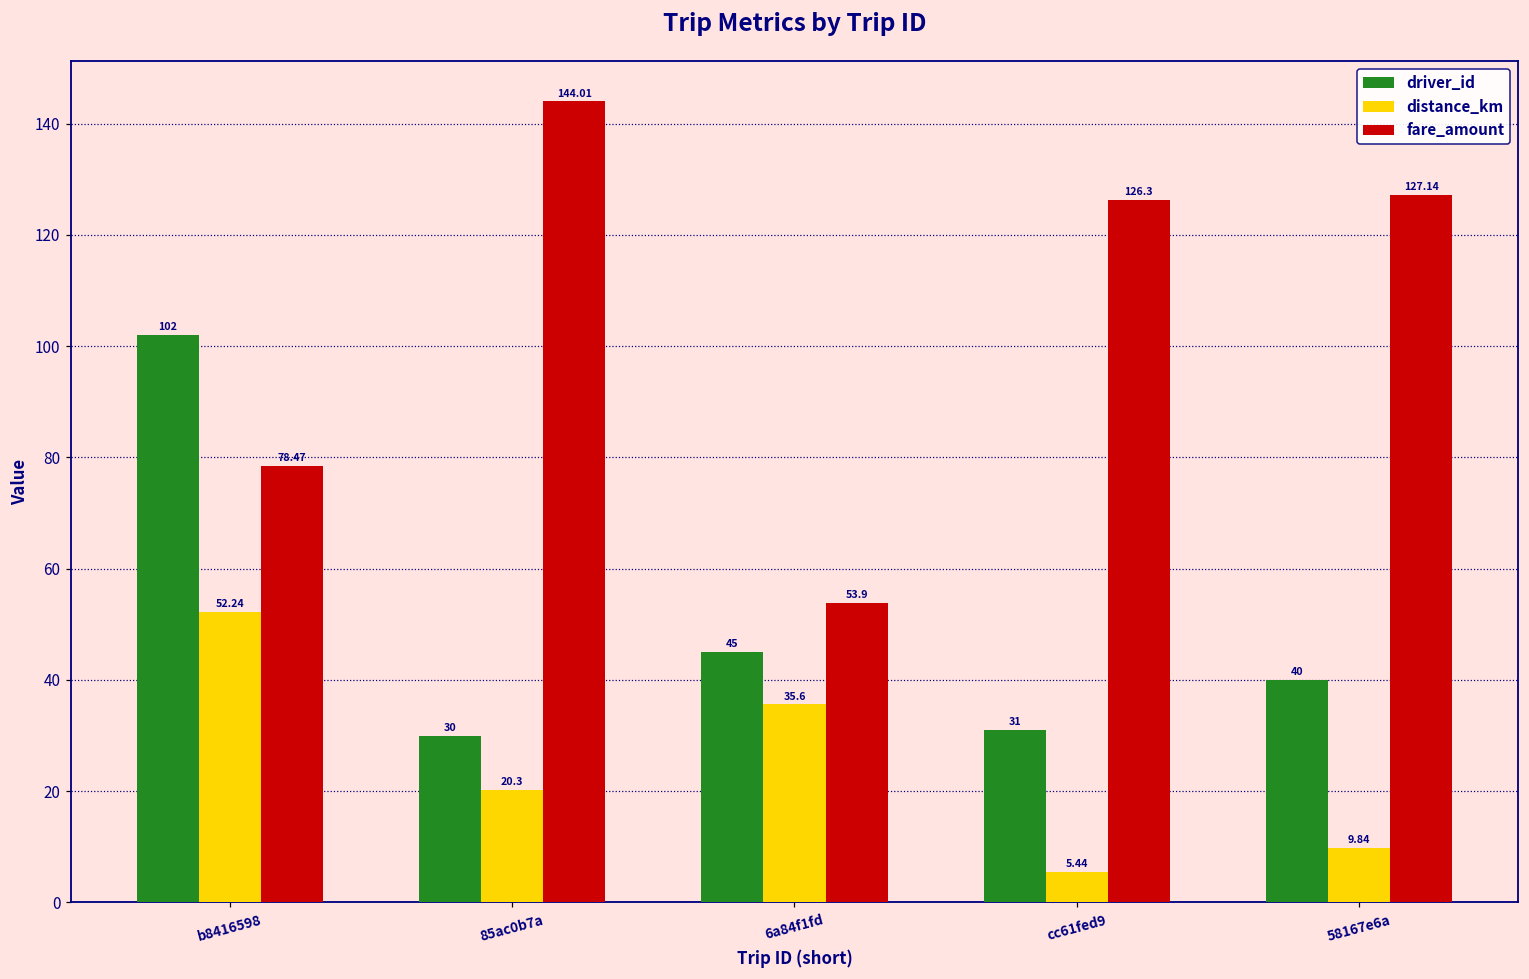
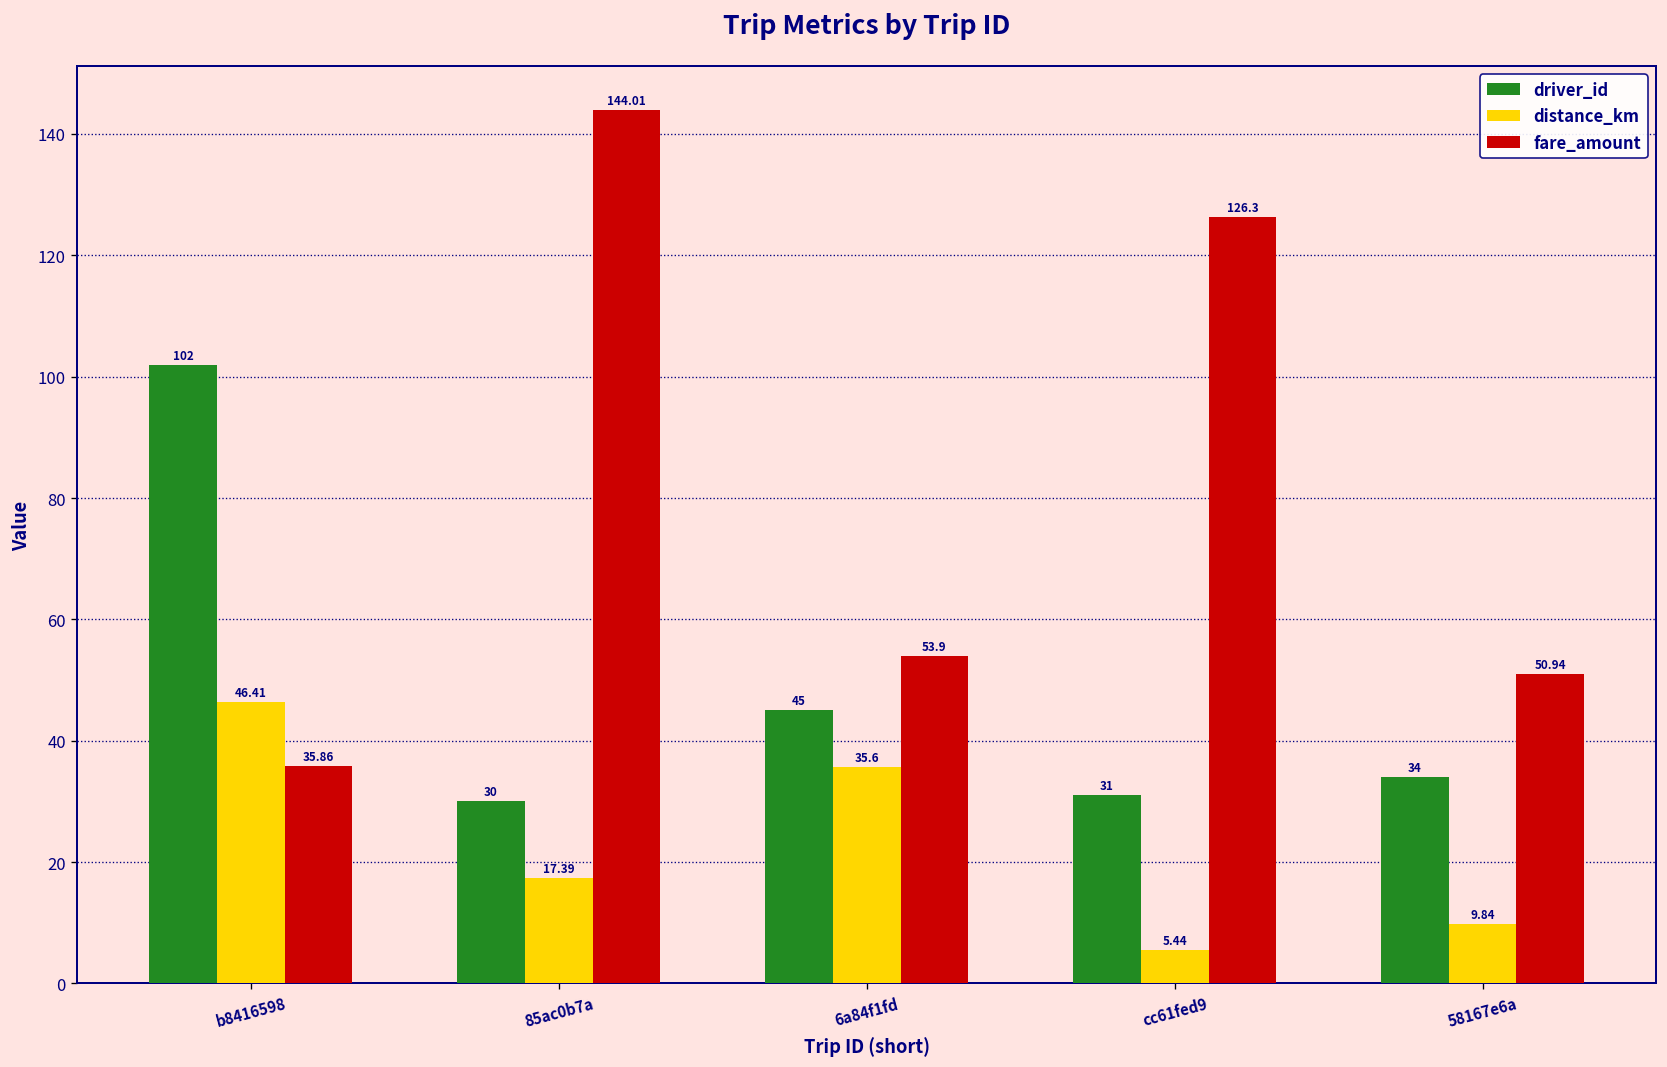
distance_km, b8416598: 52.24 -> 46.41
fare_amount, b8416598: 78.47 -> 35.86
distance_km, 85ac0b7a: 20.3 -> 17.39
driver_id, 58167e6a: 40 -> 34
fare_amount, 58167e6a: 127.14 -> 50.94
